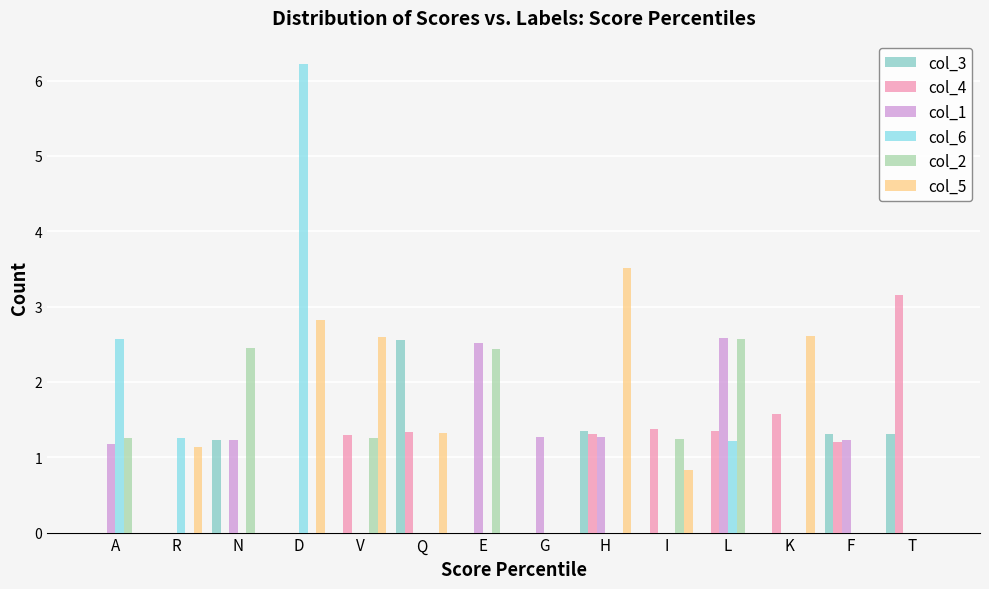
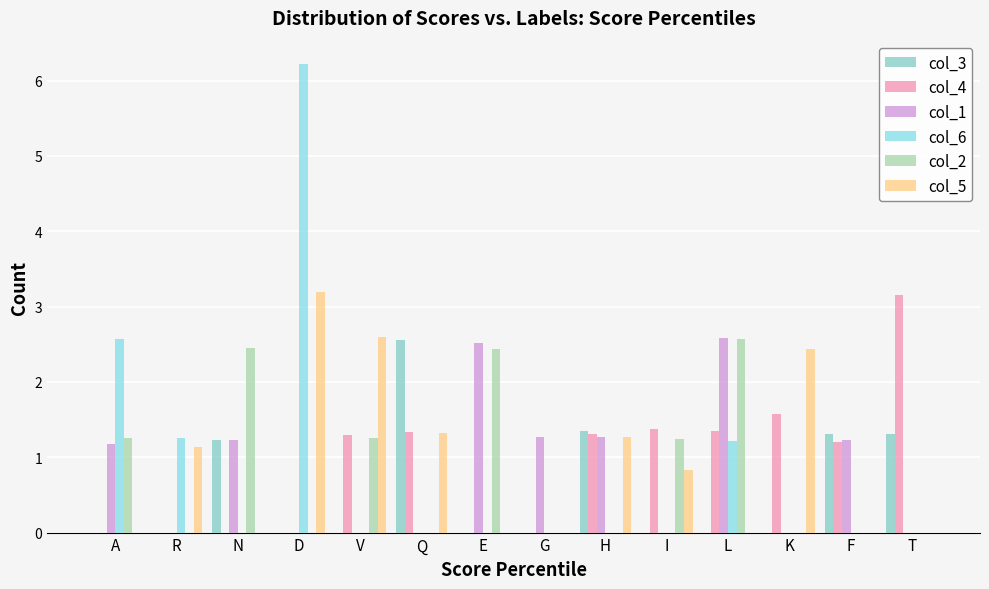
col_5, D: 2.8 -> 3.2
col_5, H: 3.5 -> 1.3
col_5, K: 2.6 -> 2.4
